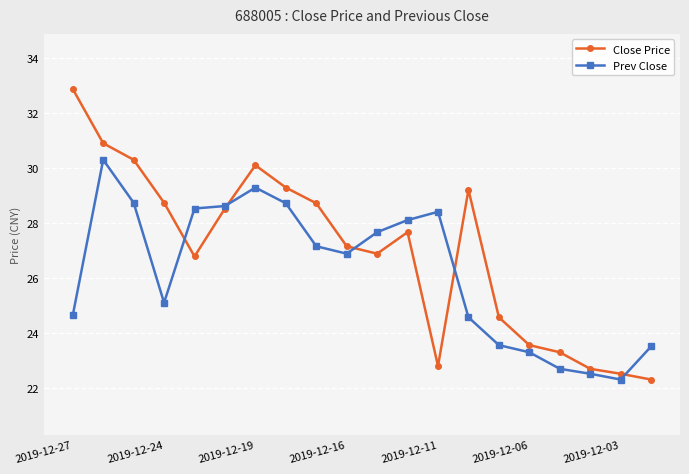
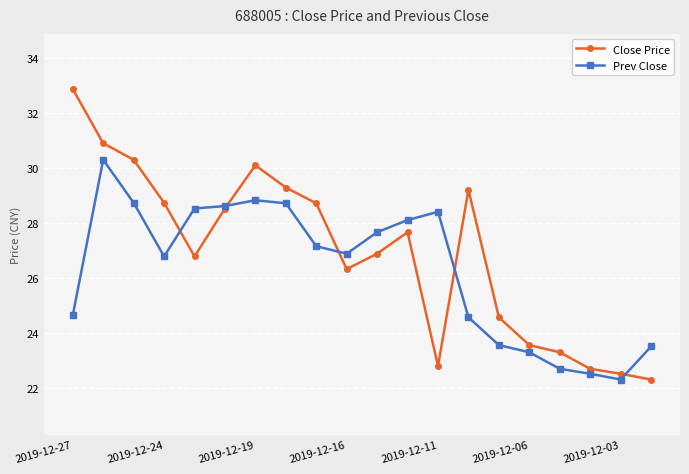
Prev Close, 2019-12-24: 25.1 -> 26.8
Prev Close, 2019-12-19: 29.3 -> 28.8
Close Price, 2019-12-16: 27.2 -> 26.3
